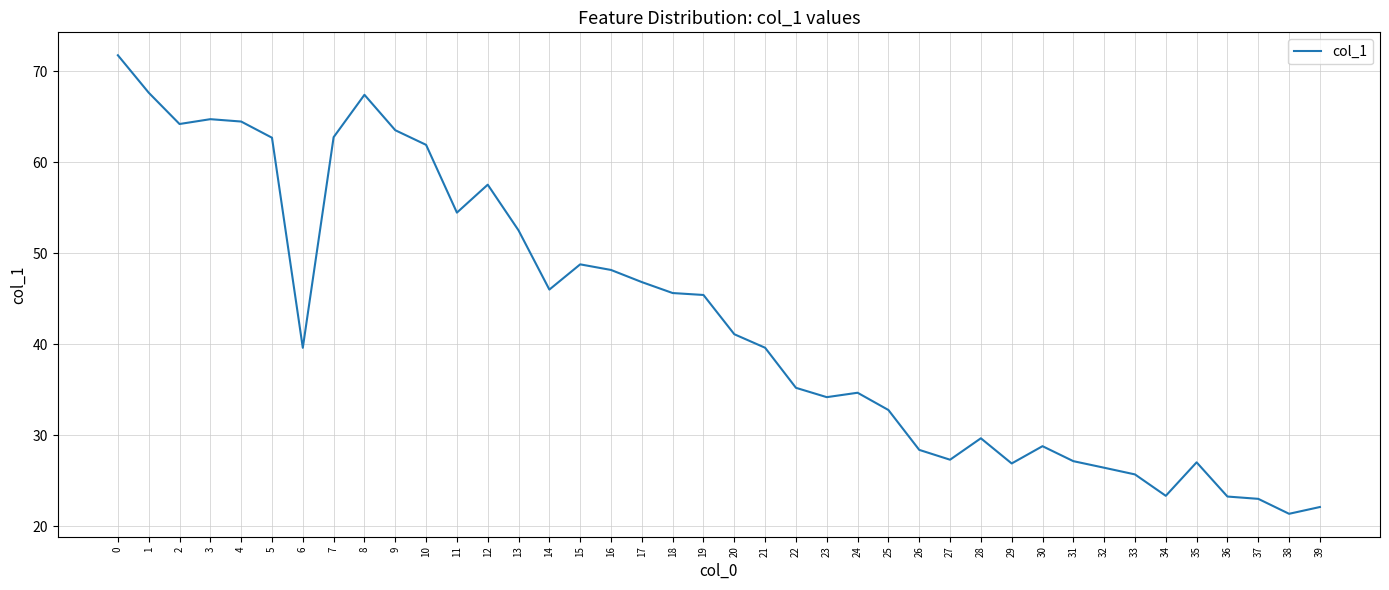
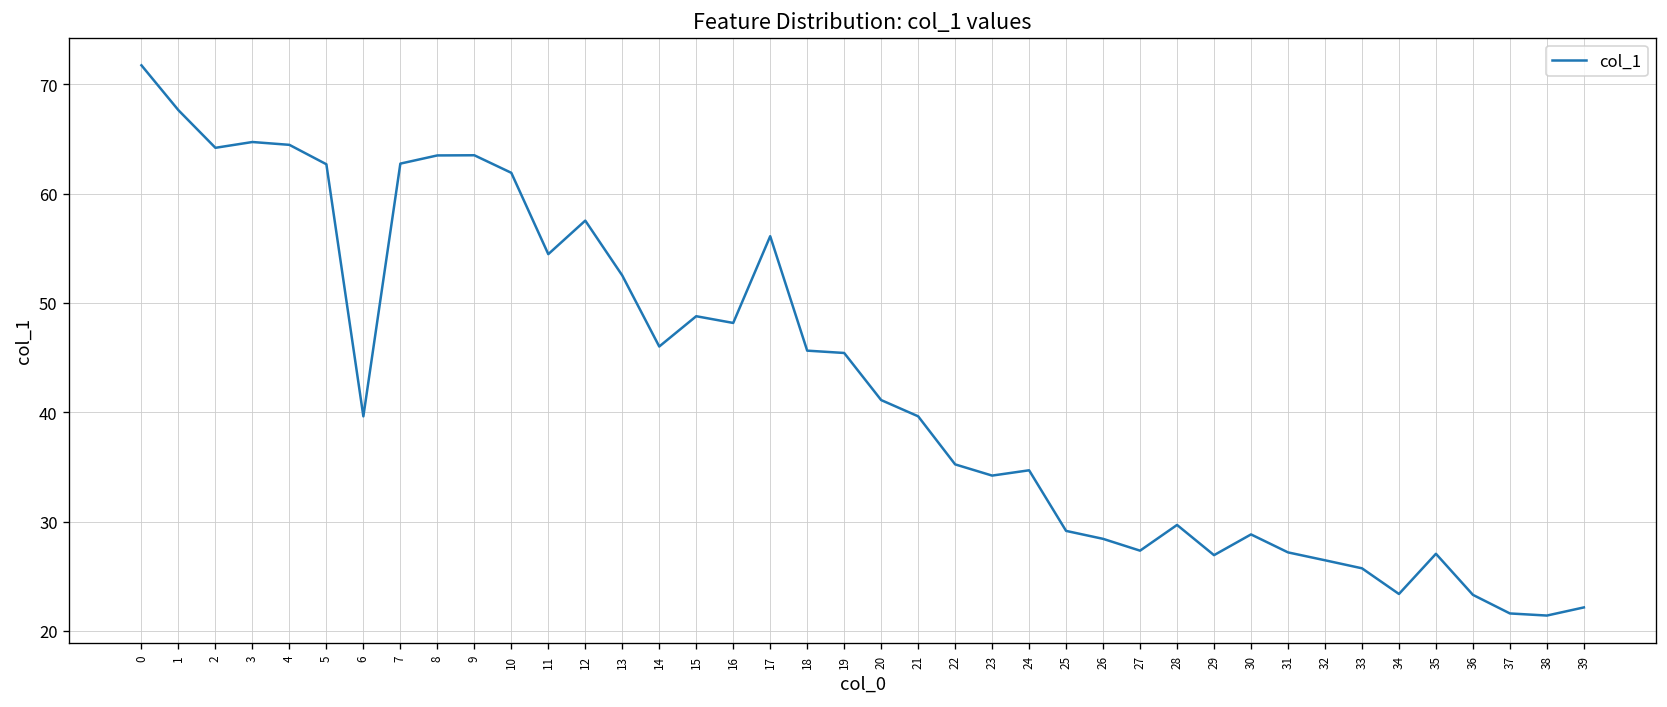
8: 67 -> 63
17: 47 -> 56
25: 33 -> 29
37: 23 -> 22
